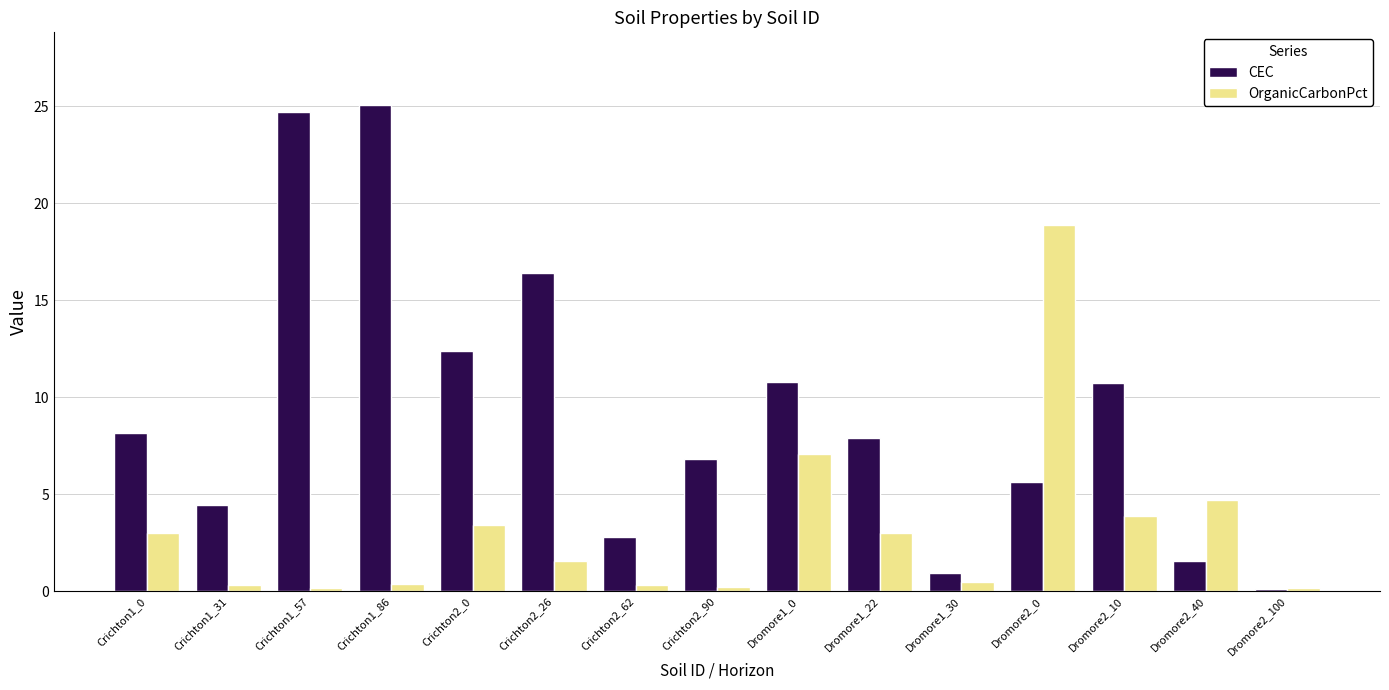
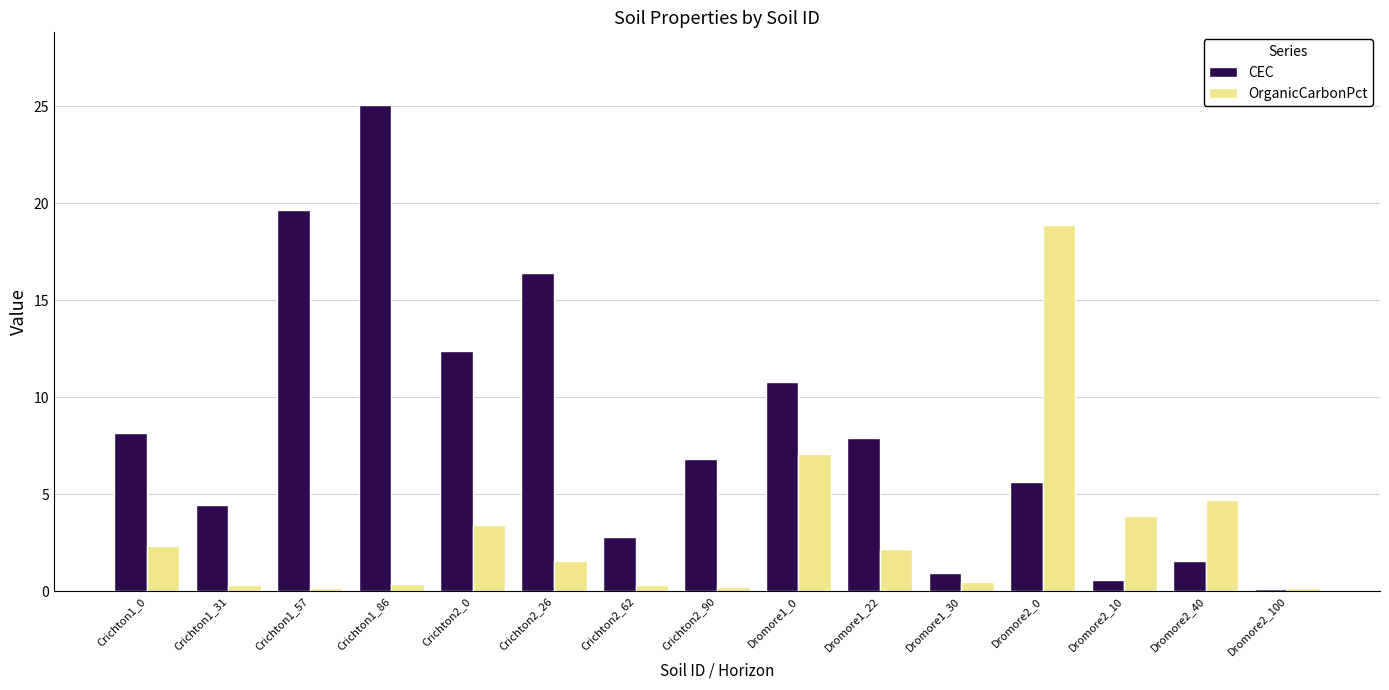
OrganicCarbonPct, Crichton1_0: 3.0 -> 2.3
CEC, Crichton1_57: 24.7 -> 19.7
OrganicCarbonPct, Dromore1_22: 3.0 -> 2.2
CEC, Dromore2_10: 10.7 -> 0.6
